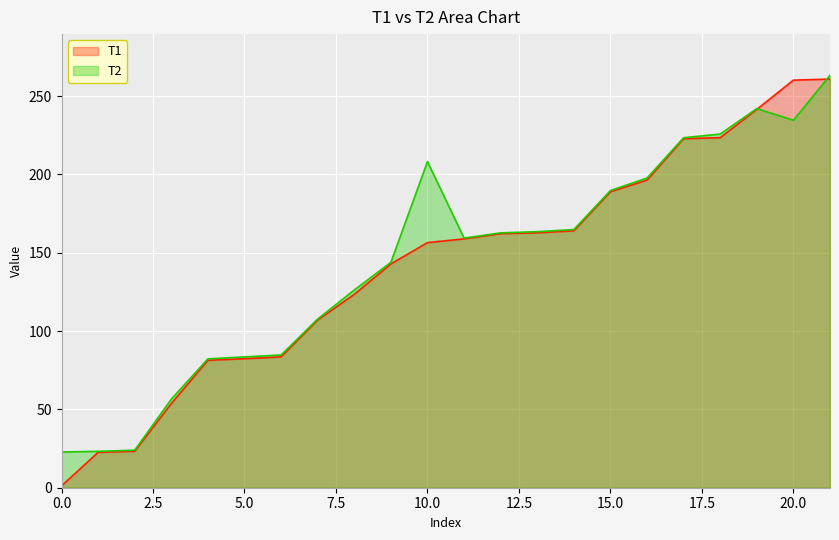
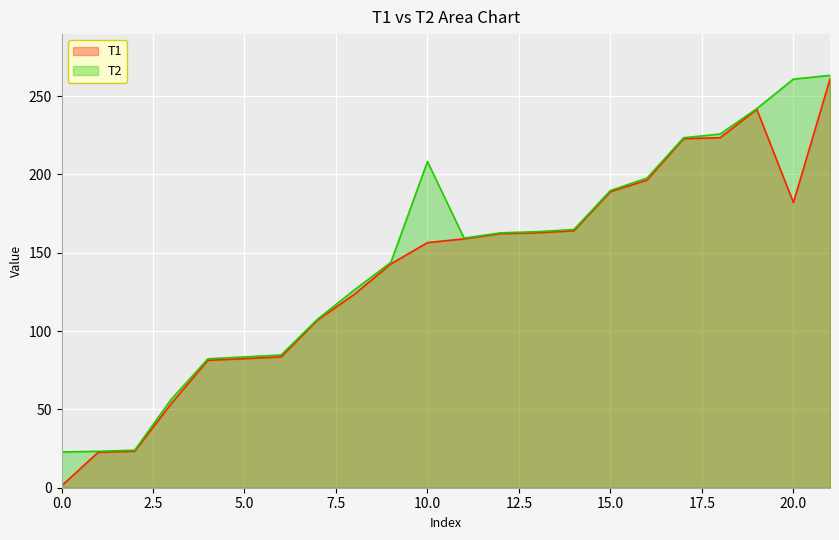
T1, 20.0: 260 -> 182
T2, 20.0: 235 -> 261
